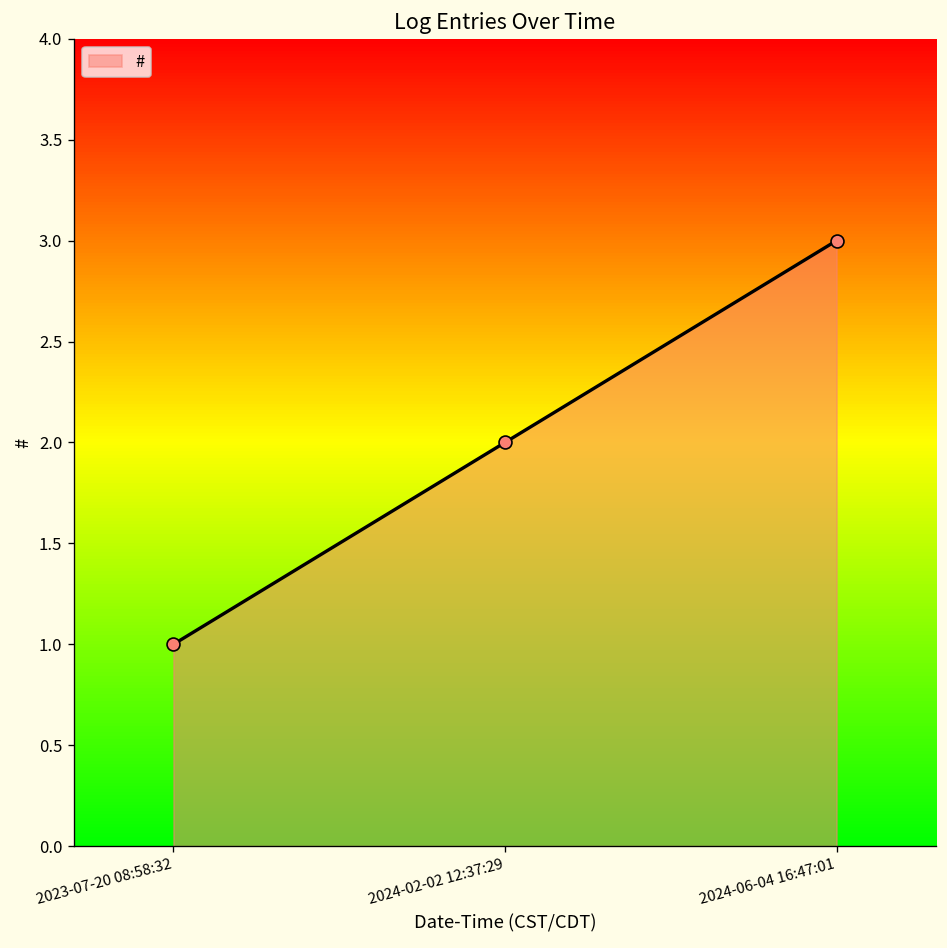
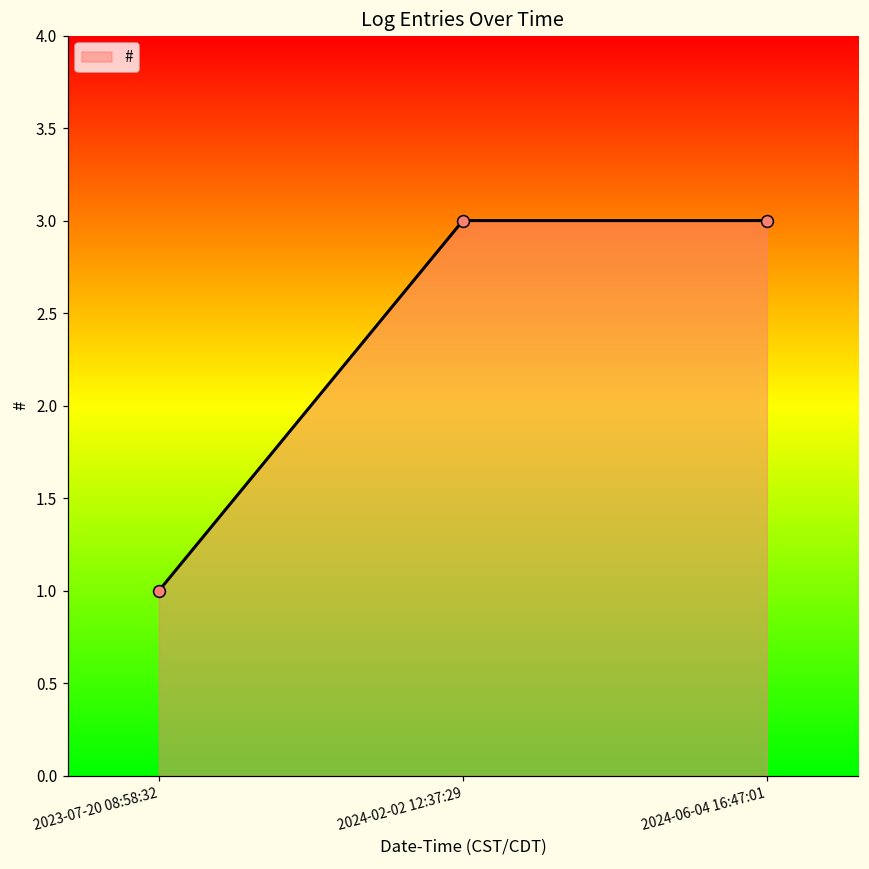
2024-02-02 12:37:29: 2 -> 3
